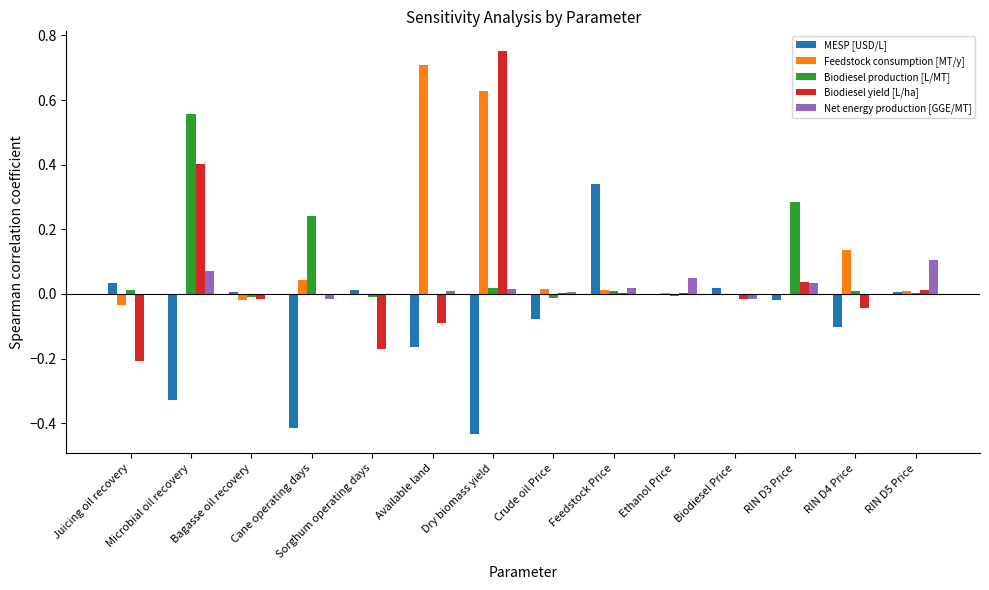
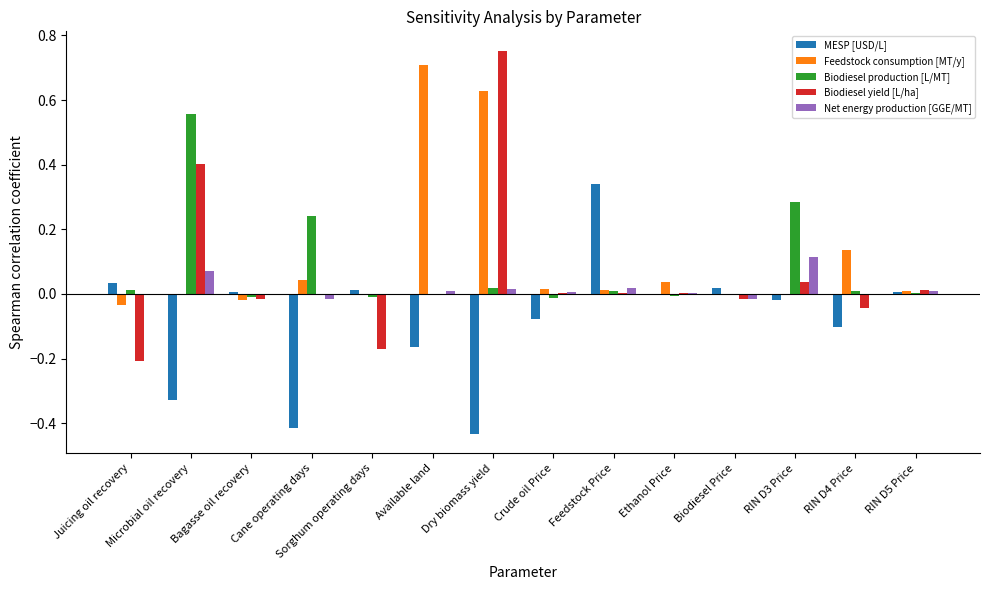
Biodiesel yield [L/ha], Available land: -0.09 -> 0.00
Feedstock consumption [MT/y], Ethanol Price: 0.00 -> 0.04
Net energy production [GGE/MT], Ethanol Price: 0.05 -> 0.00
Net energy production [GGE/MT], RIN D3 Price: 0.03 -> 0.11
Net energy production [GGE/MT], RIN D5 Price: 0.10 -> 0.01
